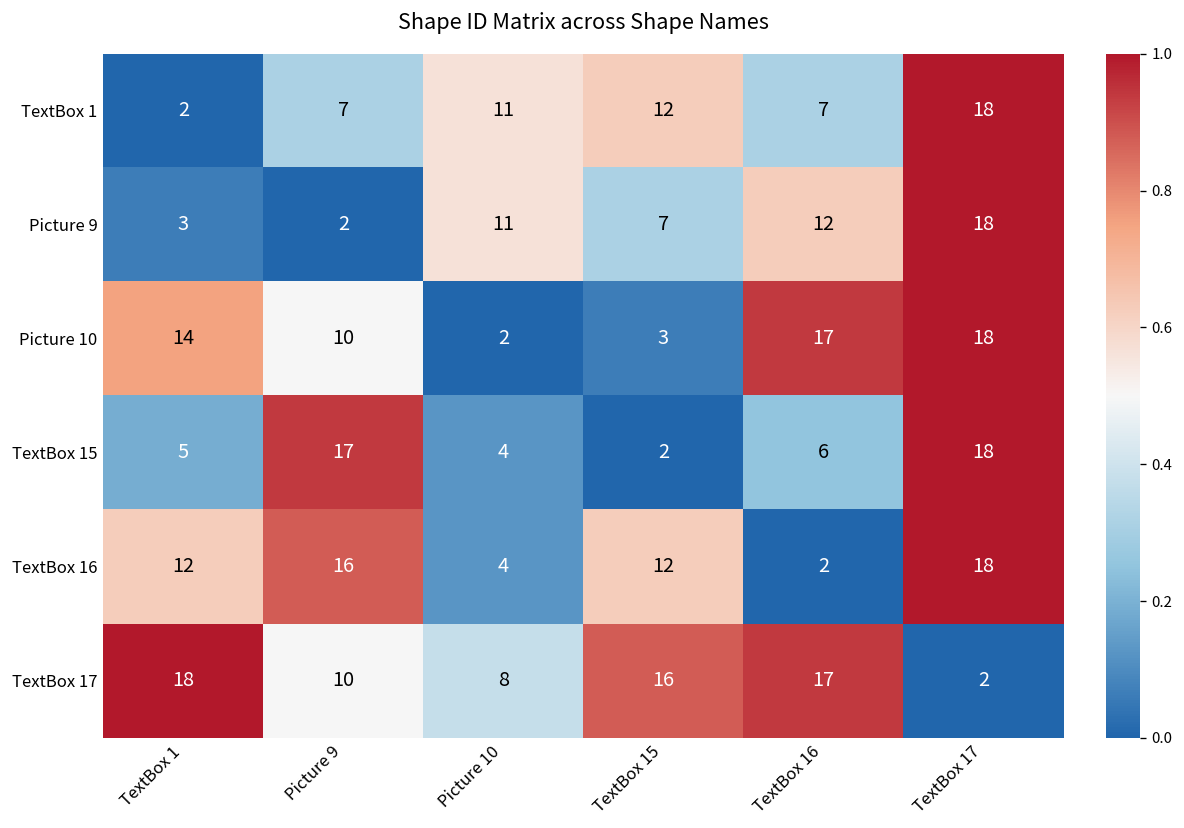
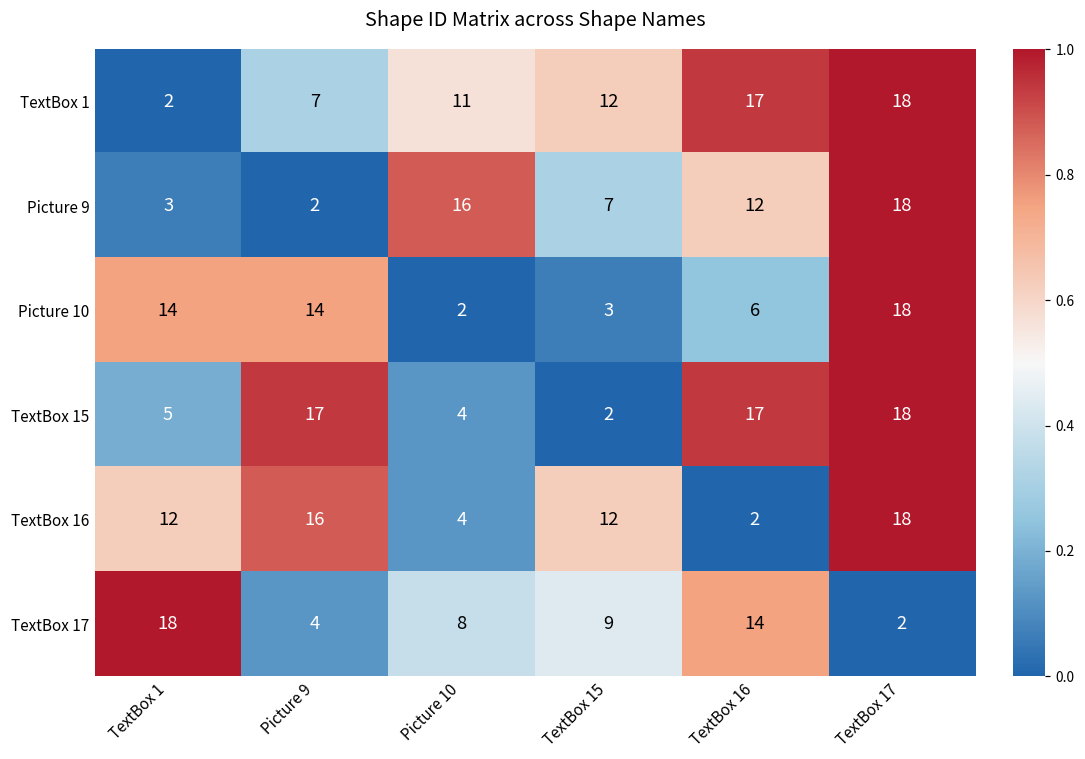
TextBox 1, TextBox 16: 7 -> 17
Picture 9, Picture 10: 11 -> 16
Picture 10, Picture 9: 10 -> 14
Picture 10, TextBox 16: 17 -> 6
TextBox 15, TextBox 16: 6 -> 17
TextBox 17, Picture 9: 10 -> 4
TextBox 17, TextBox 15: 16 -> 9
TextBox 17, TextBox 16: 17 -> 14
